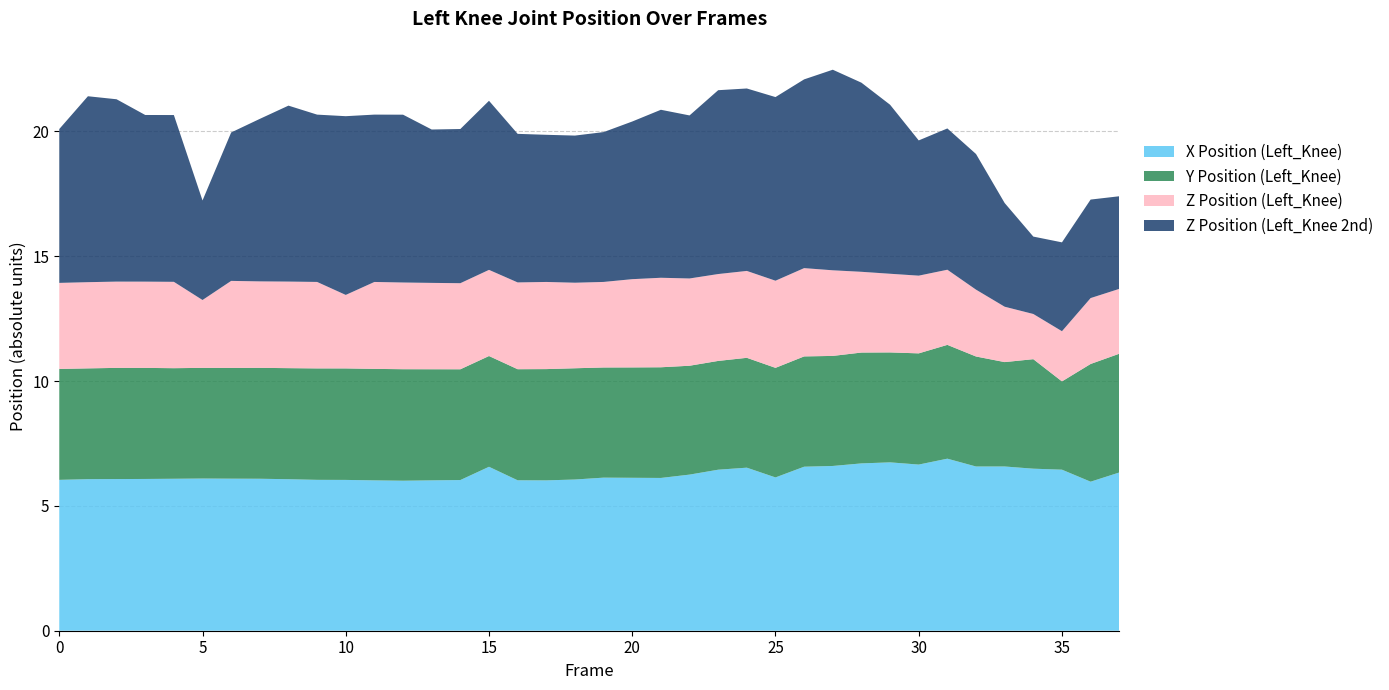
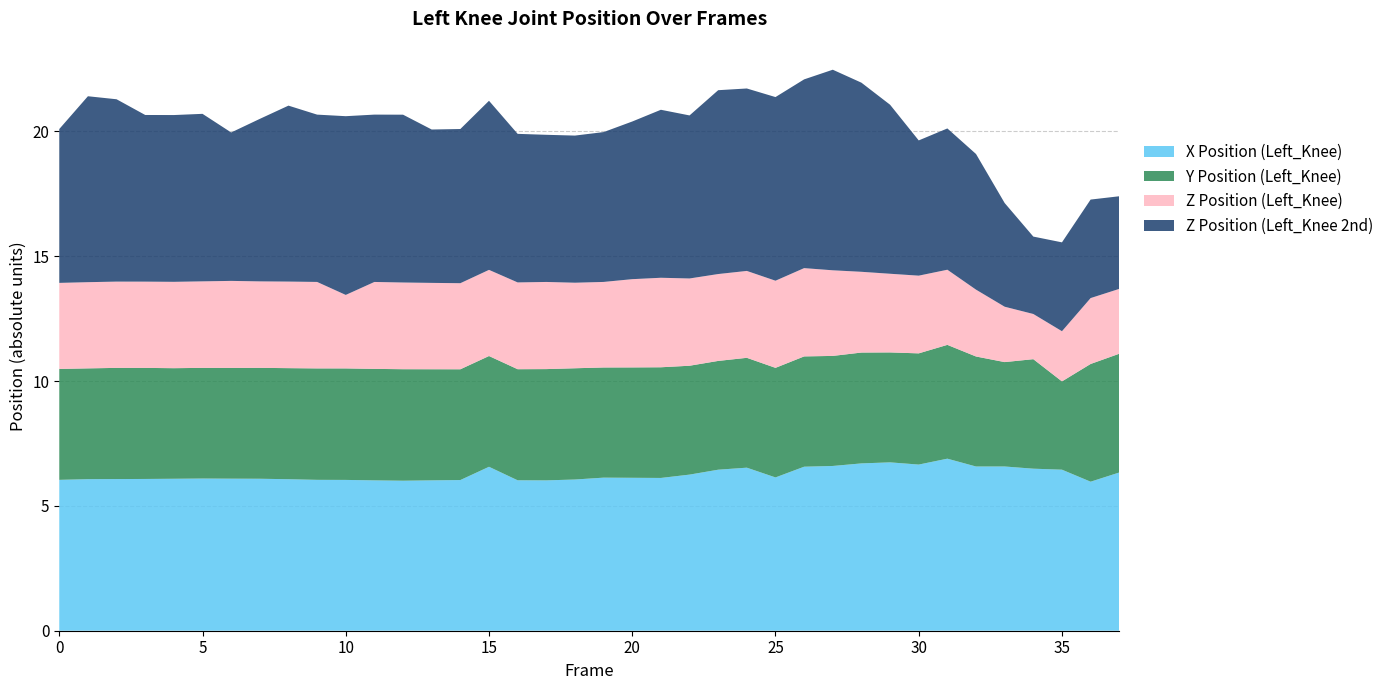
Z Position (Left_Knee), 5: 2.7 -> 3.5
Z Position (Left_Knee 2nd), 5: 4.0 -> 6.7
